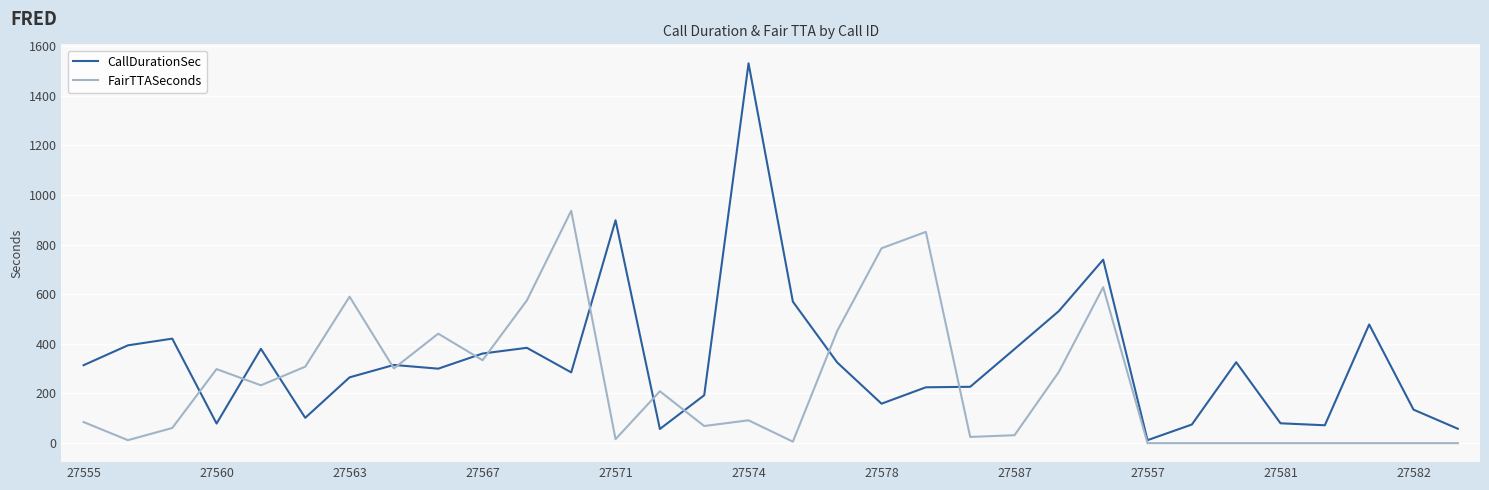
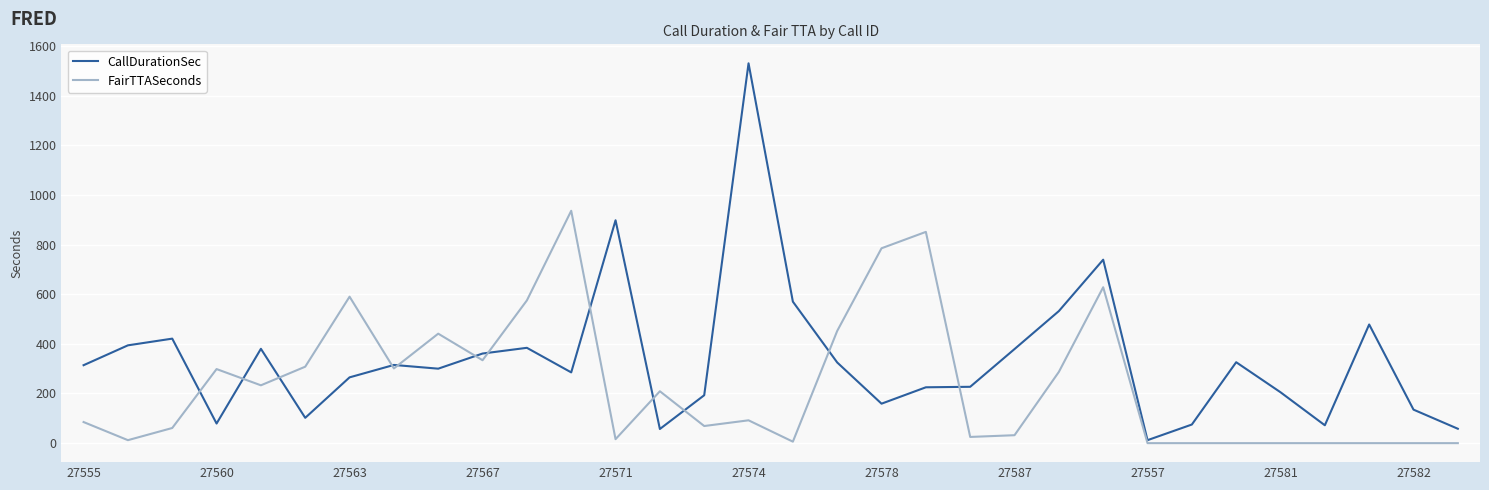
CallDurationSec, 27581: 80 -> 210
